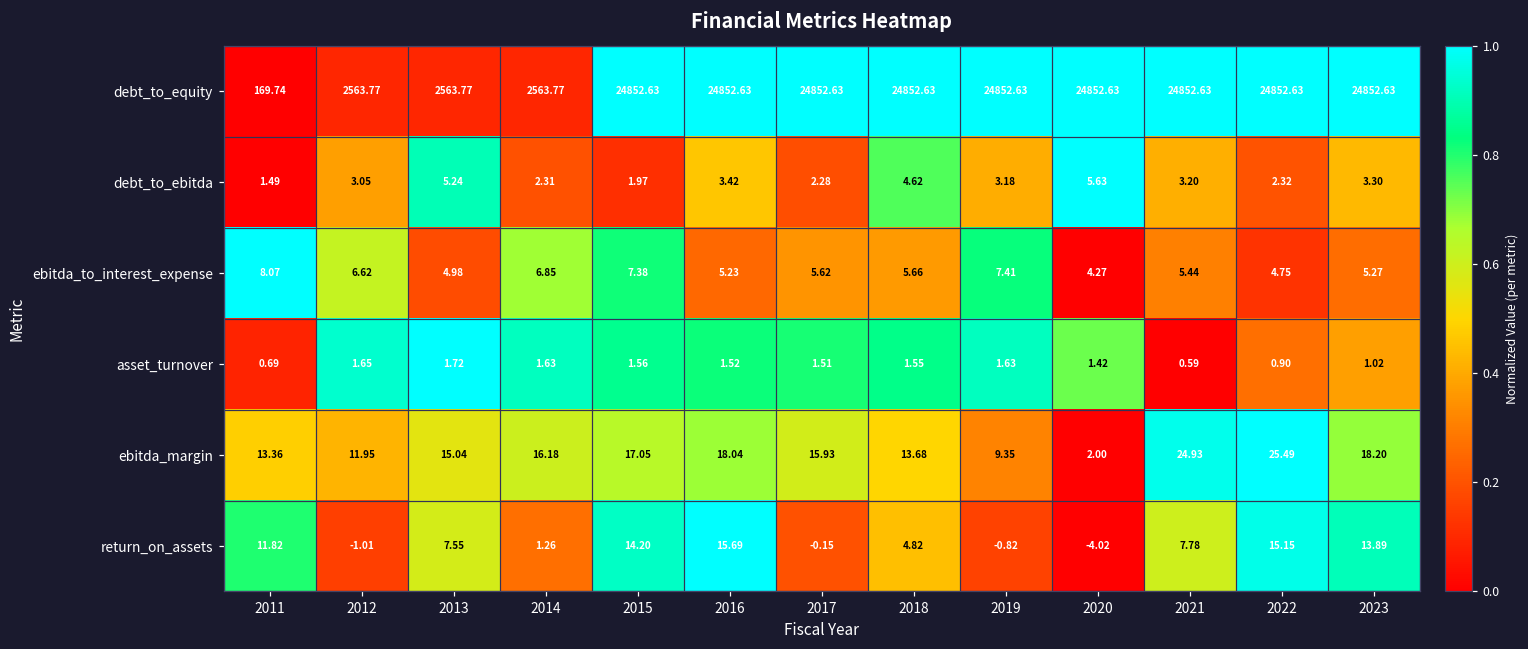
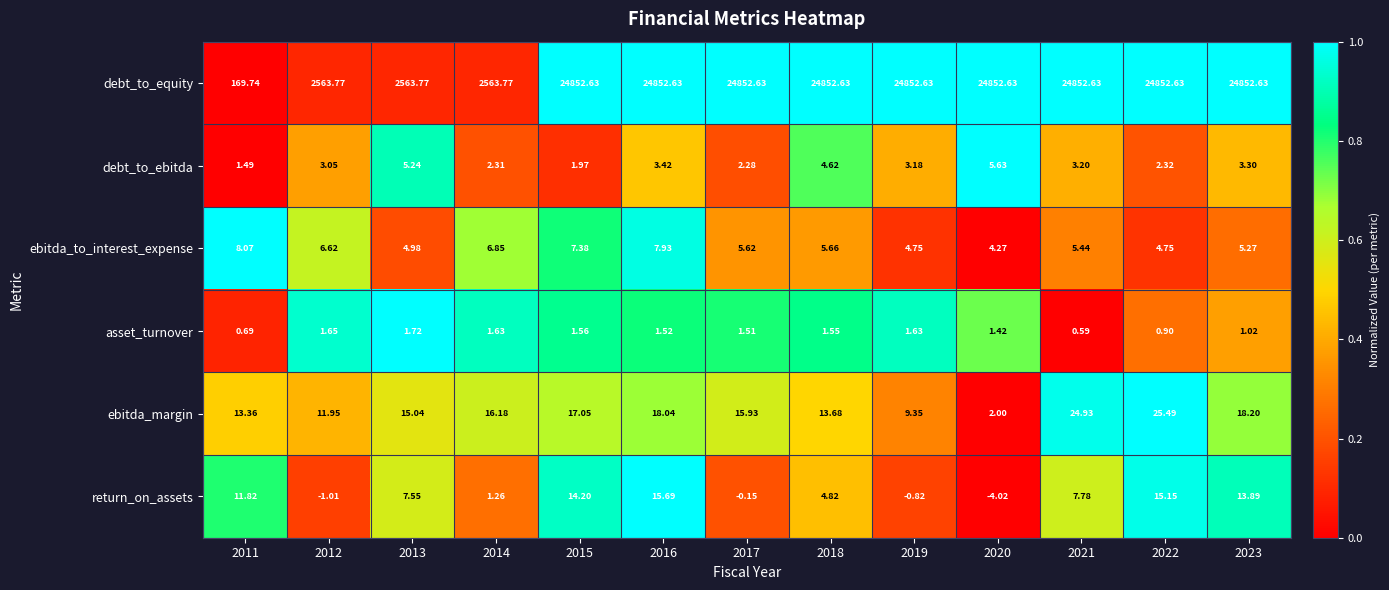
ebitda_to_interest_expense, 2016: 5.23 -> 7.93
ebitda_to_interest_expense, 2019: 7.41 -> 4.75
